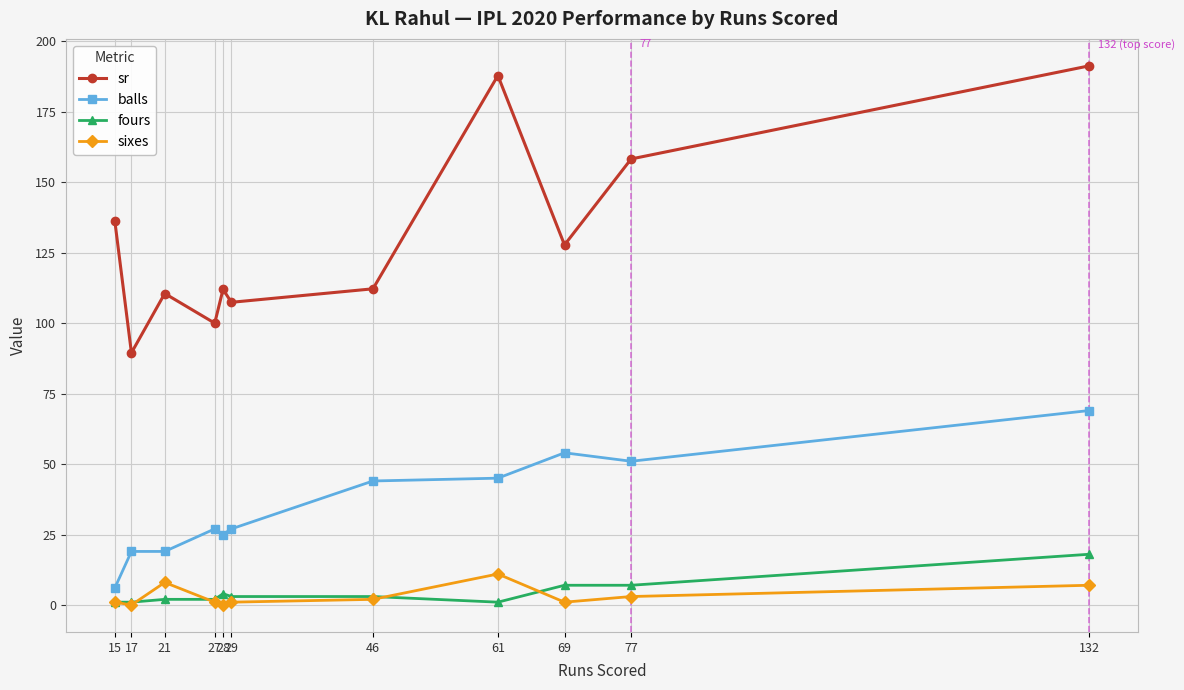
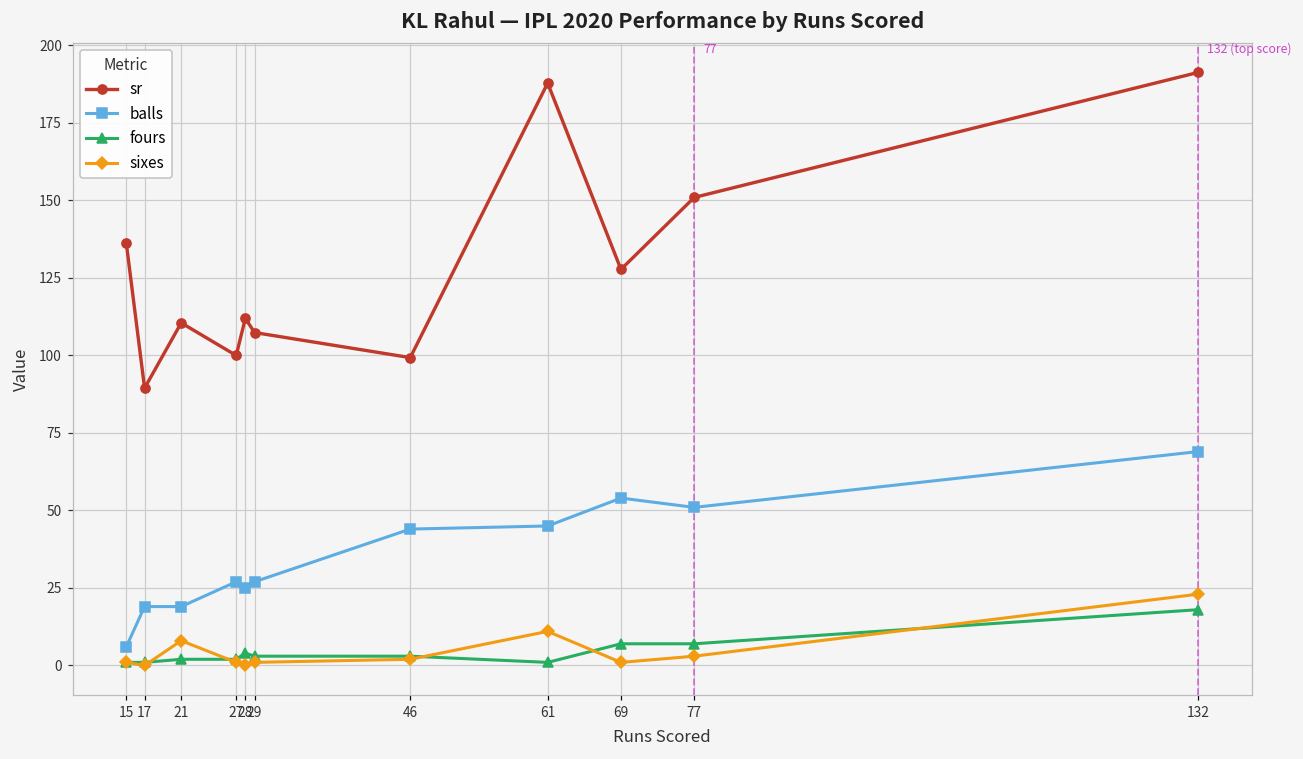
sr, 46: 112 -> 99
sr, 77: 158 -> 151
sixes, 132: 7 -> 23
